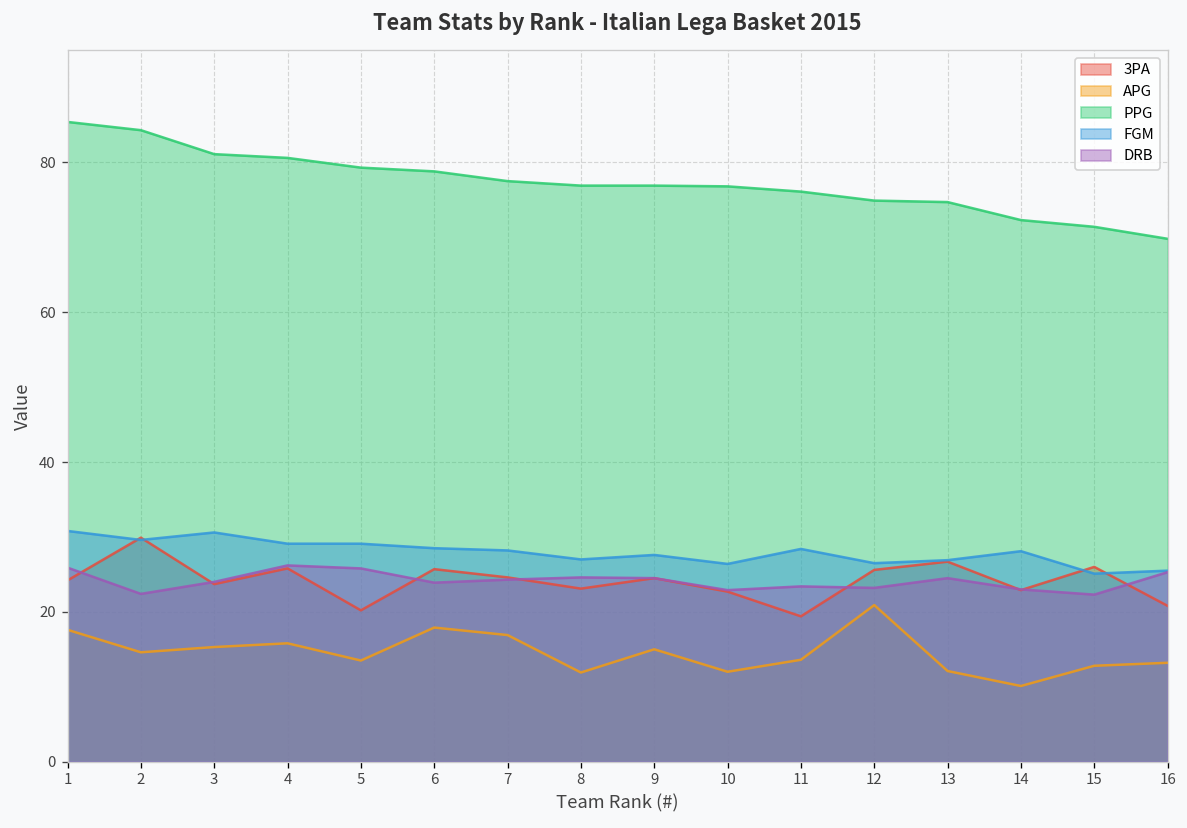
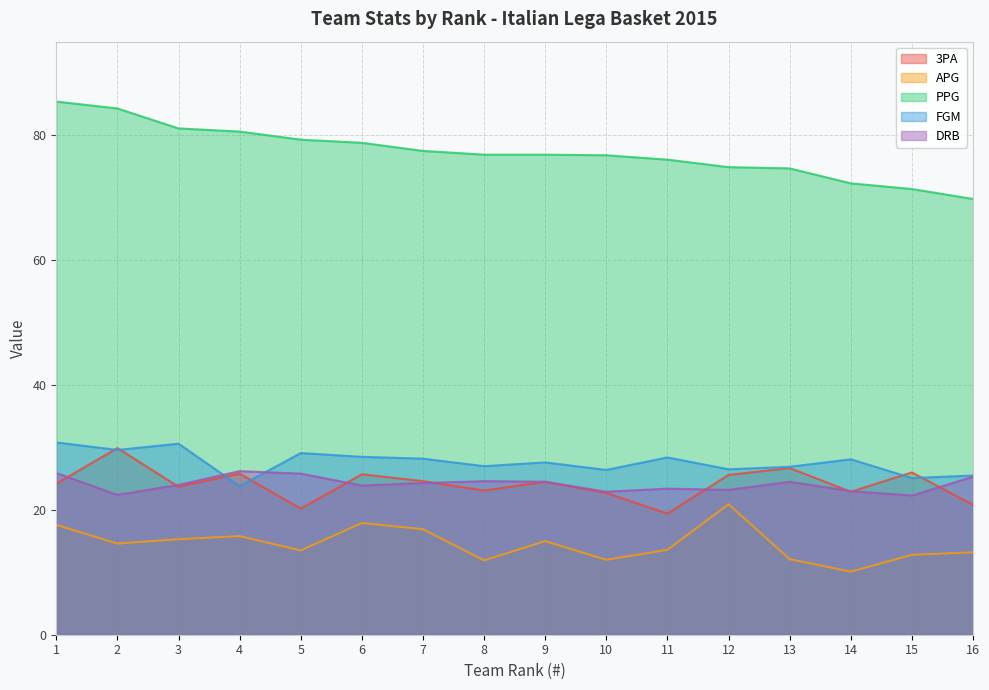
FGM, 4: 29 -> 24
